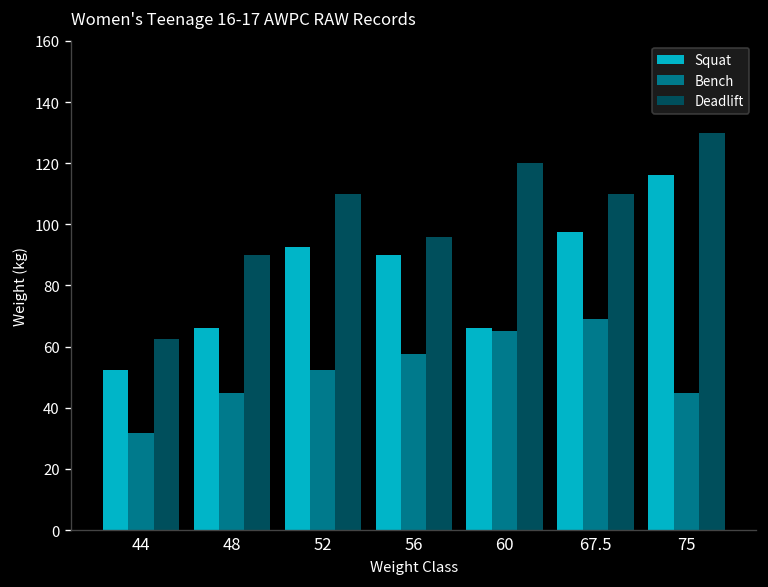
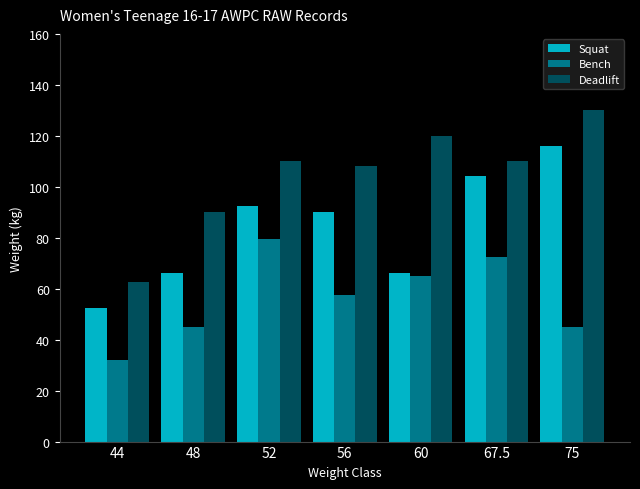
Bench, 52: 53 -> 80
Deadlift, 56: 96 -> 108
Squat, 67.5: 98 -> 104
Bench, 67.5: 69 -> 73
